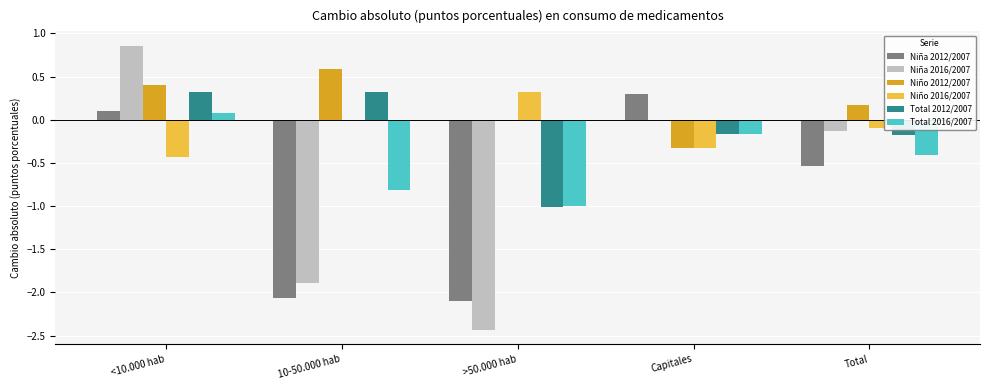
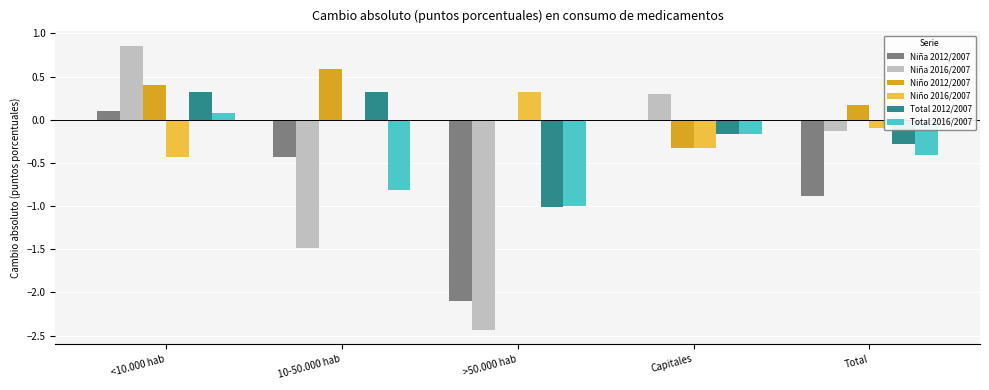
Niña 2012/2007, 10-50.000 hab: -2.1 -> -0.4
Niña 2016/2007, 10-50.000 hab: -1.9 -> -1.5
Niña 2012/2007, Capitales: 0.3 -> 0.0
Niña 2016/2007, Capitales: 0.0 -> 0.3
Niña 2012/2007, Total: -0.5 -> -0.9
Total 2012/2007, Total: -0.2 -> -0.3
